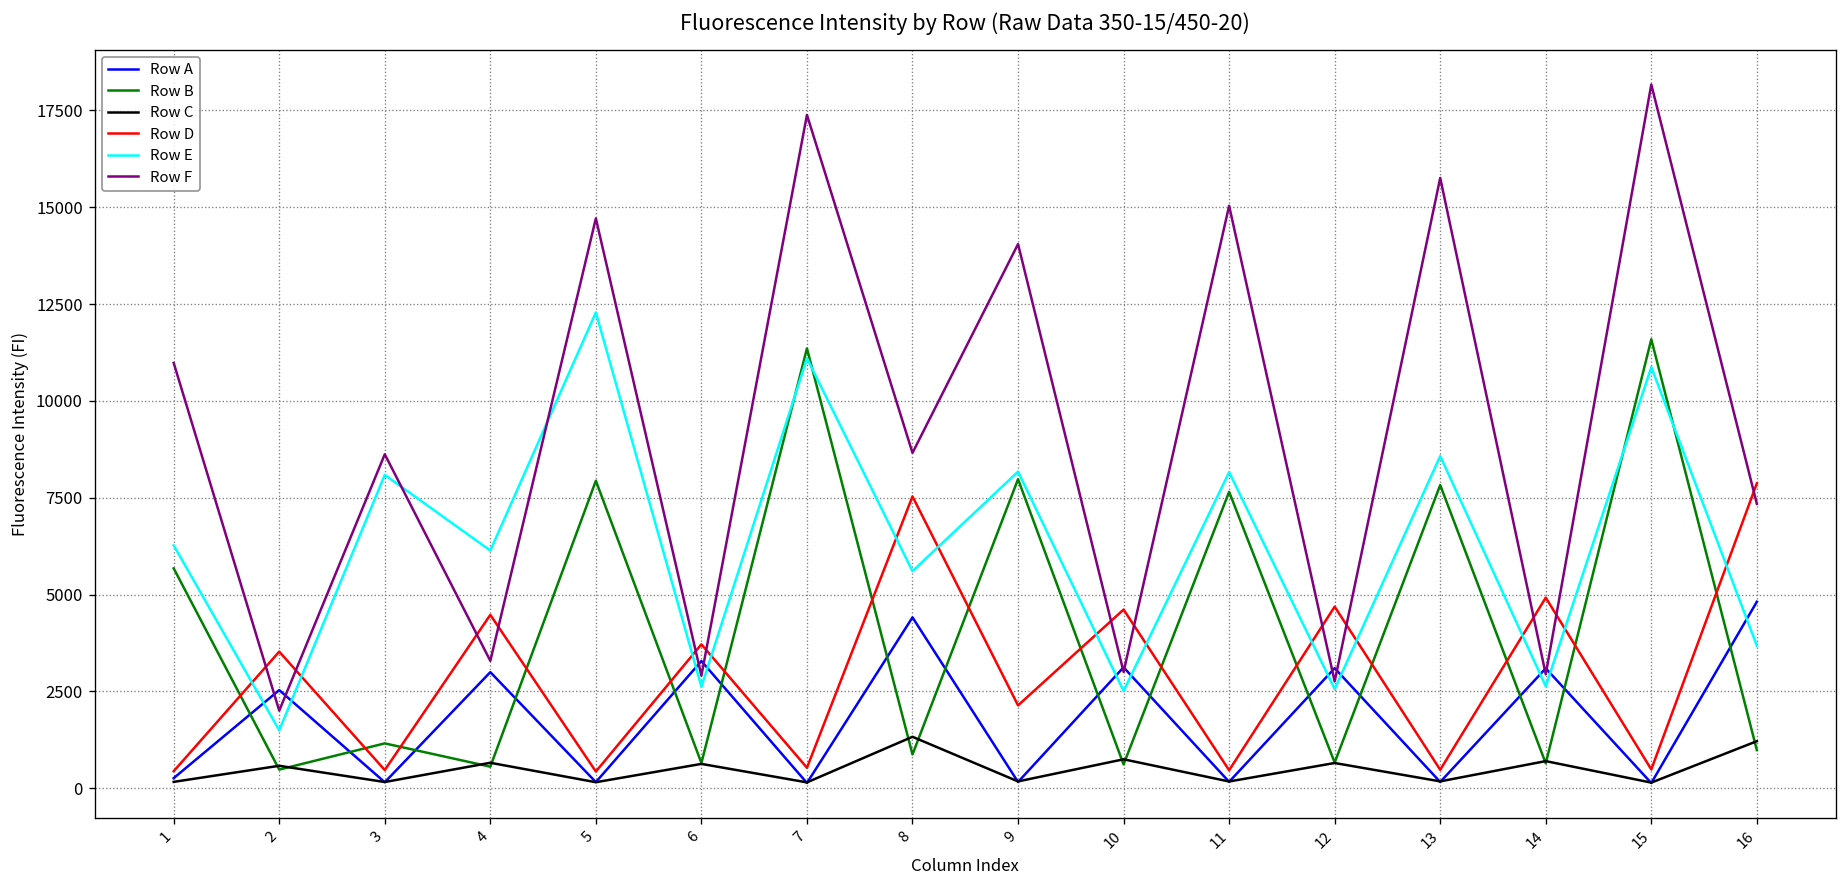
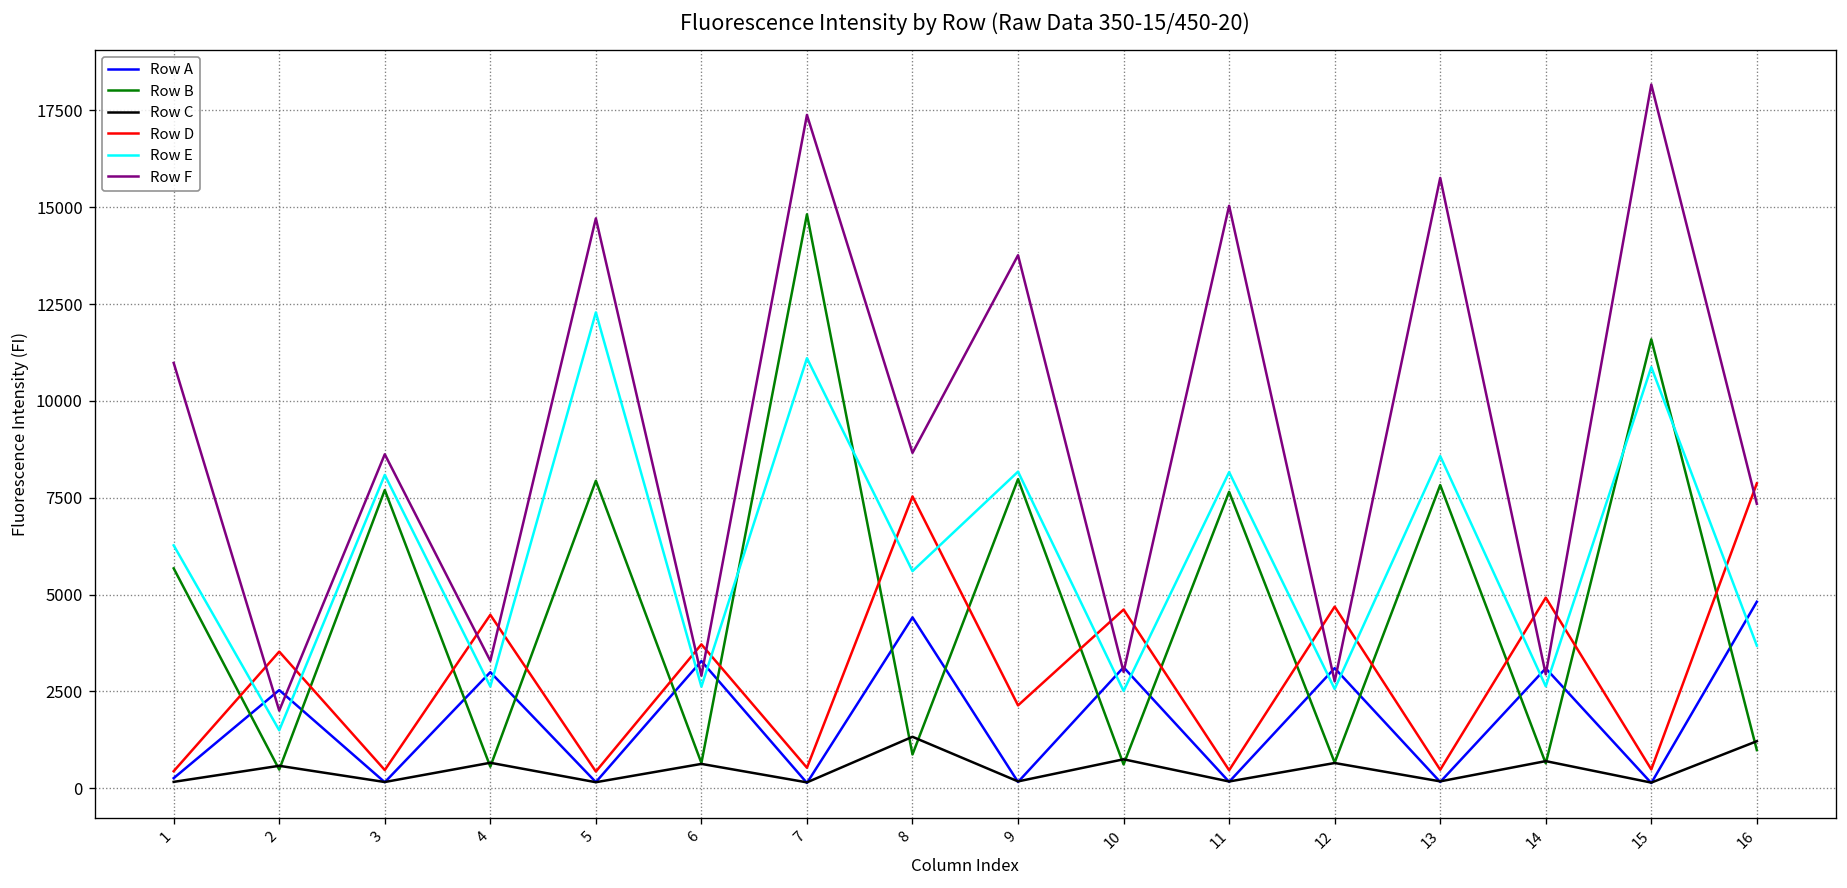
Row B, 3: 1200 -> 7700
Row E, 4: 6100 -> 2600
Row B, 7: 11400 -> 14800
Row F, 9: 14100 -> 13800
